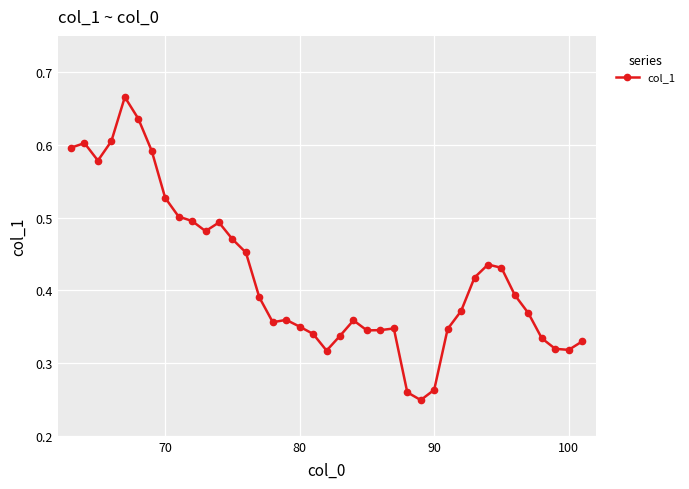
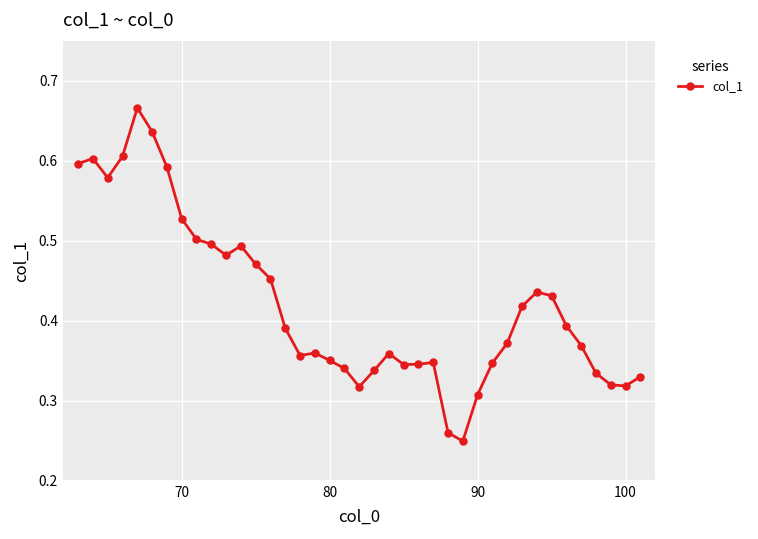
90: 0.26 -> 0.31
